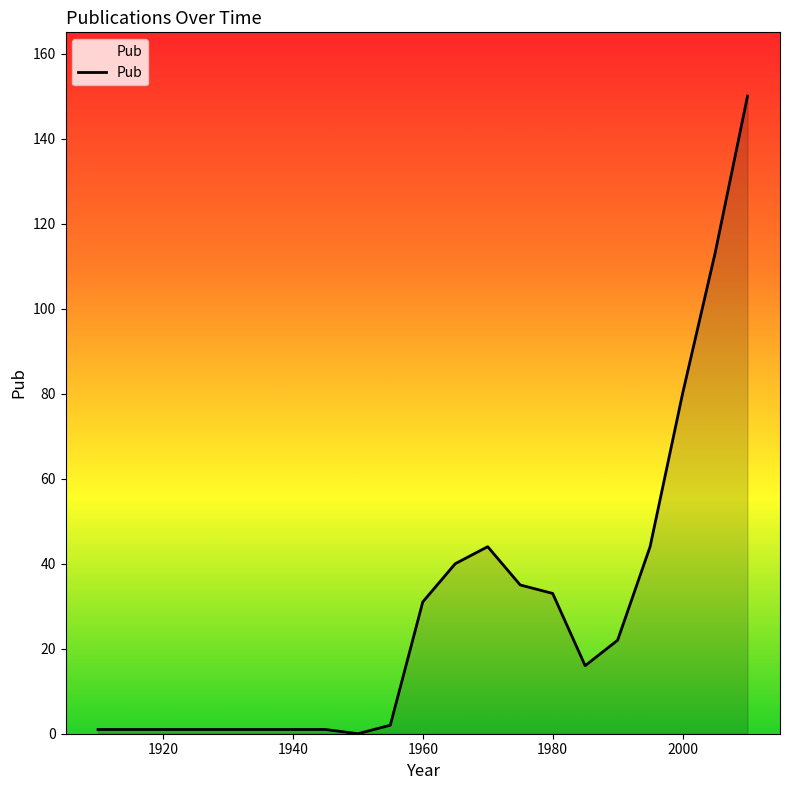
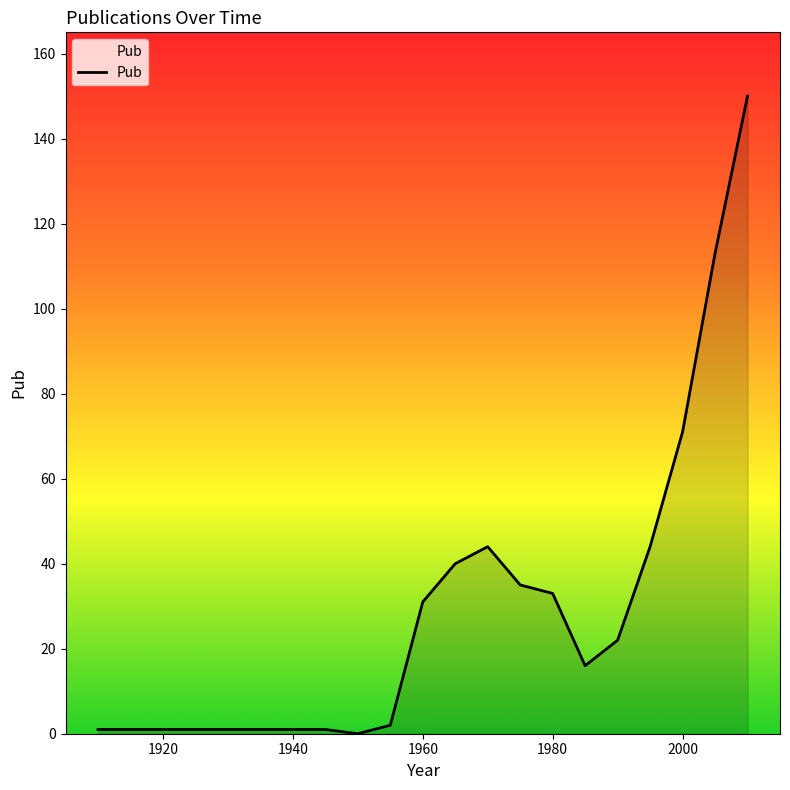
2000: 80 -> 71
